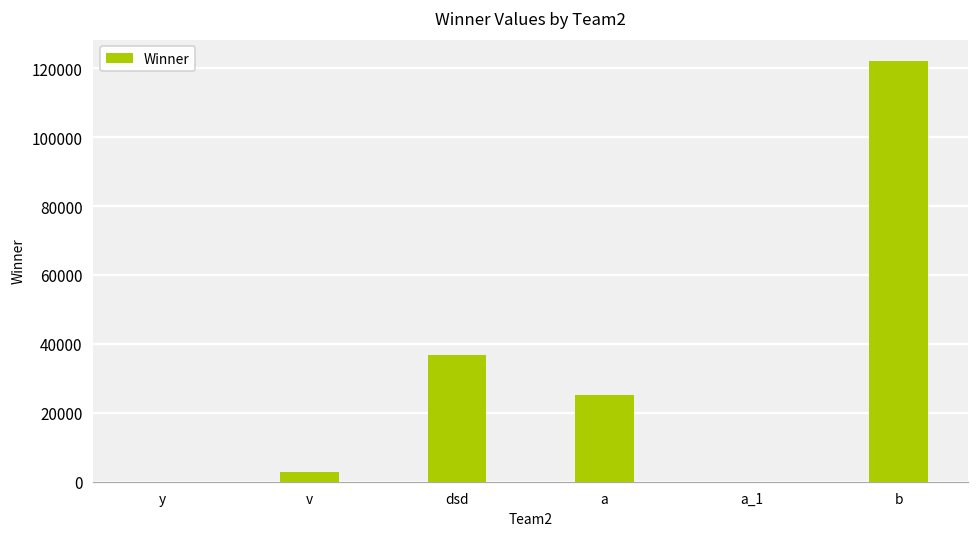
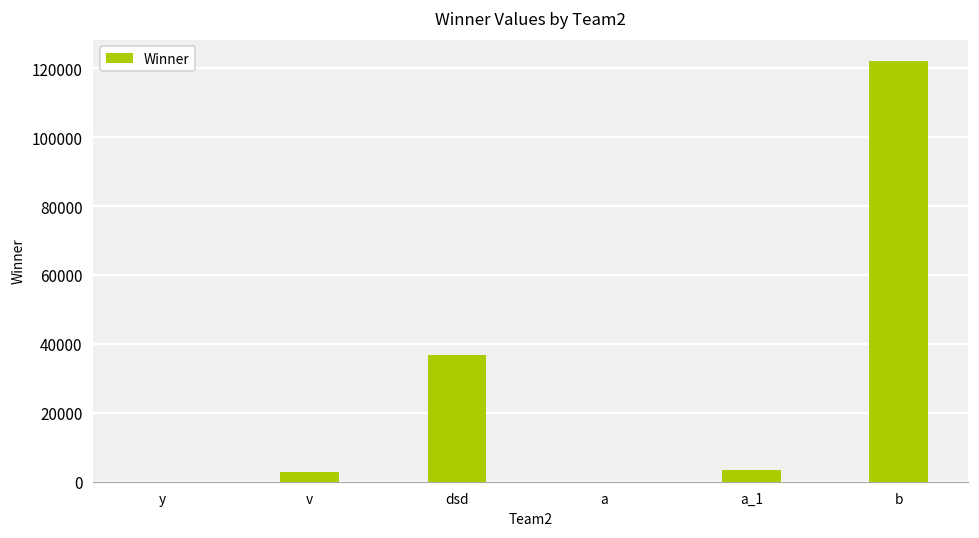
a: 25000 -> 0
a_1: 0 -> 3000
